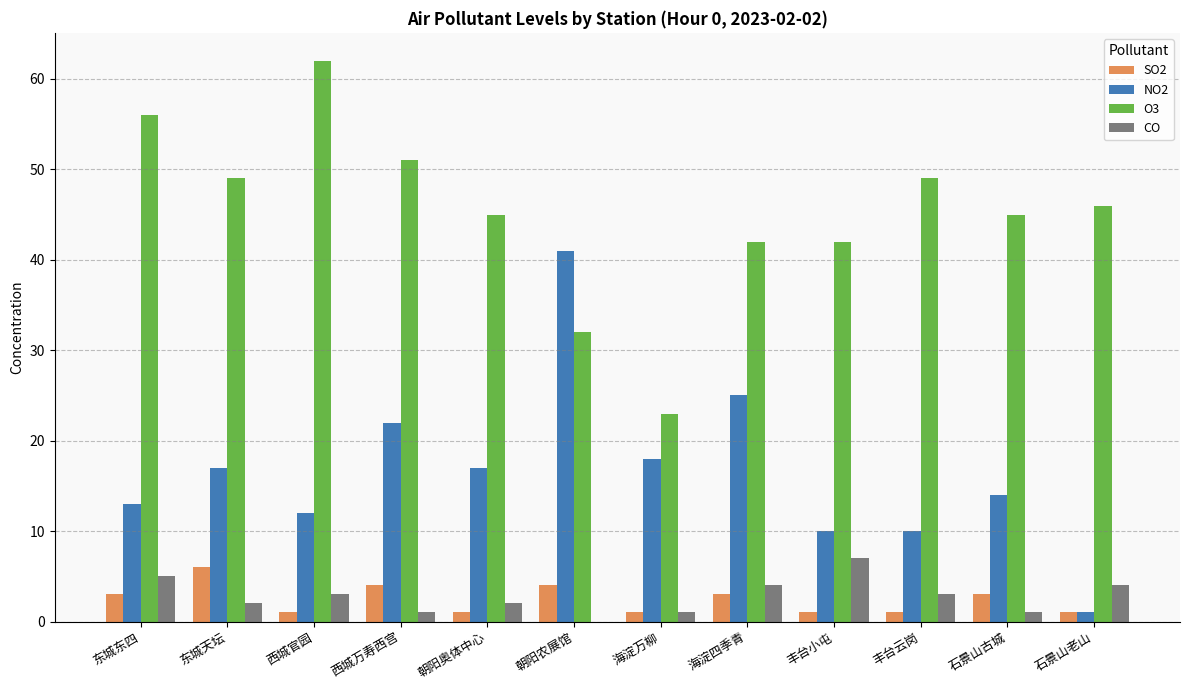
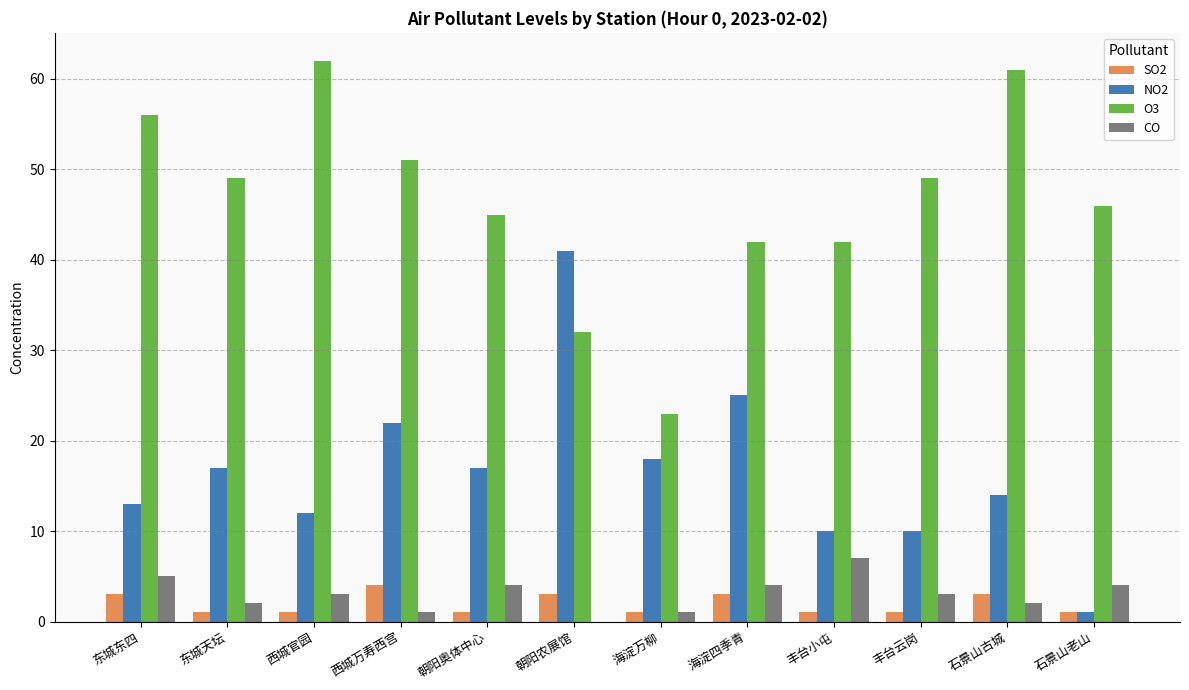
SO2, 东城天坛: 6 -> 1
CO, 朝阳奥体中心: 2 -> 4
SO2, 朝阳农展馆: 4 -> 3
O3, 石景山古城: 45 -> 61
CO, 石景山古城: 1 -> 2
